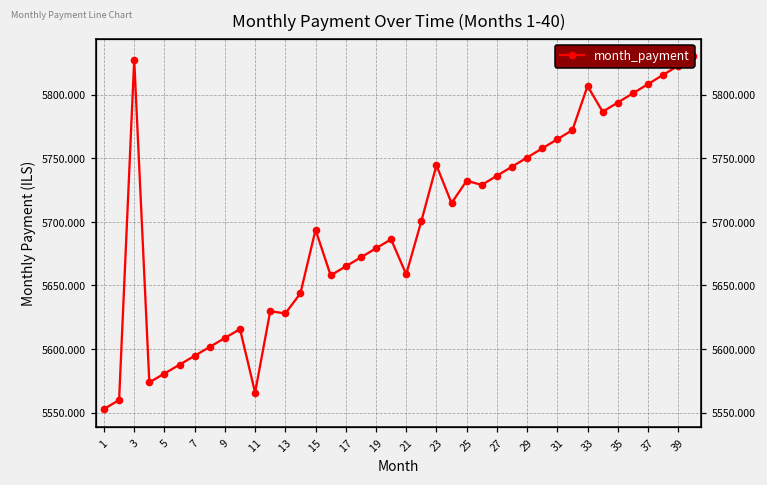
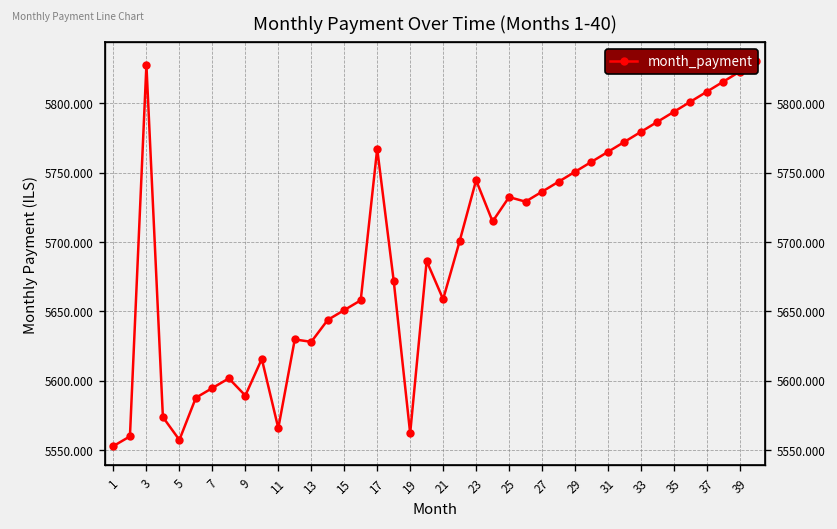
5: 5581 -> 5557
9: 5609 -> 5589
15: 5694 -> 5651
17: 5665 -> 5767
19: 5679 -> 5562
33: 5807 -> 5779
